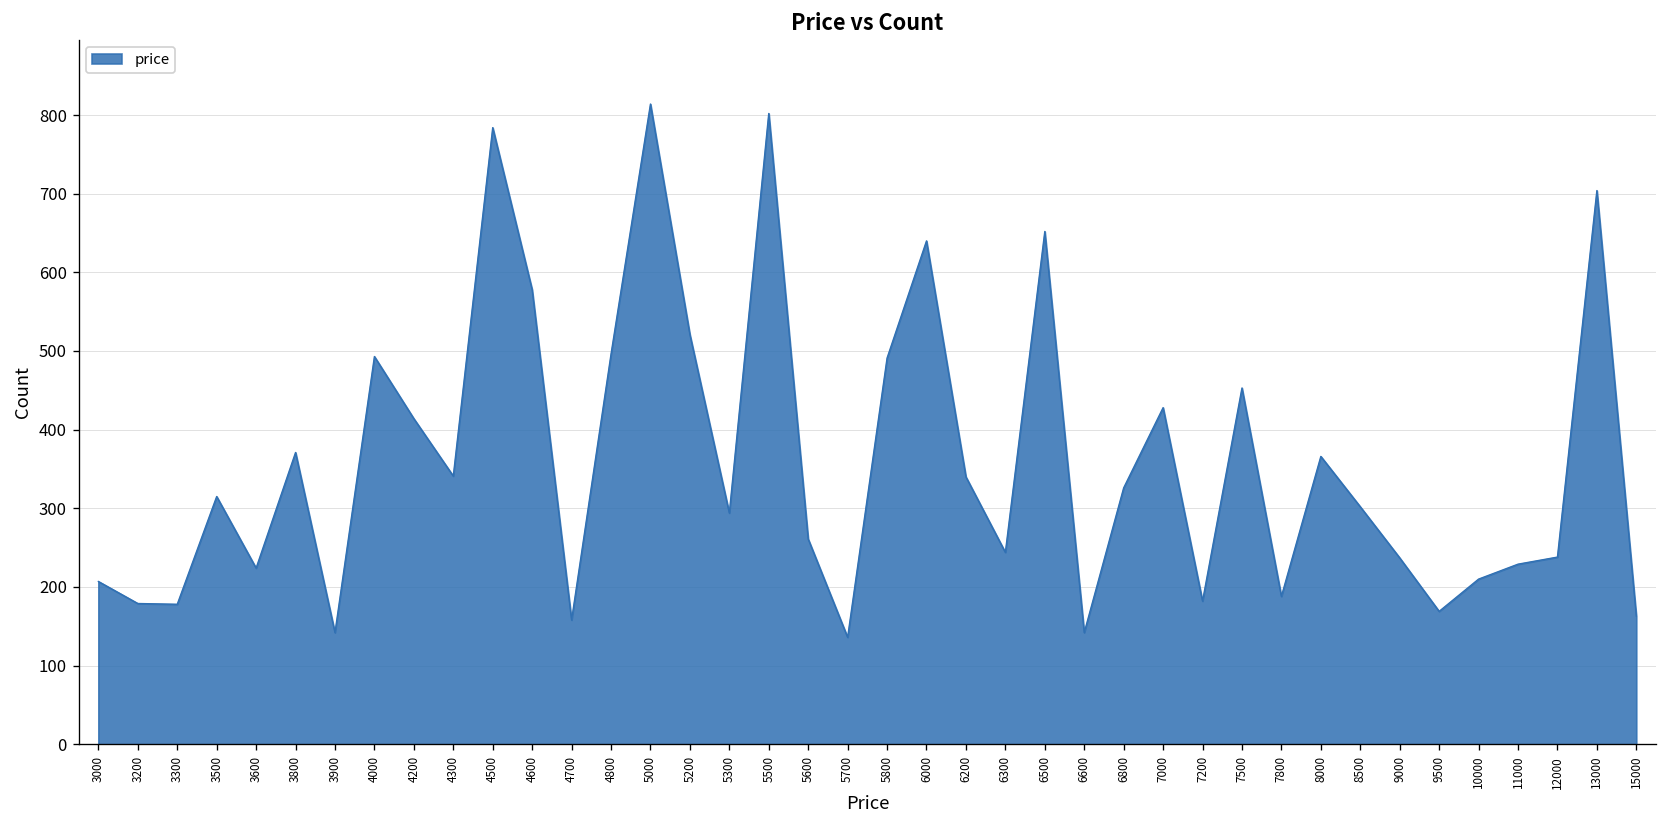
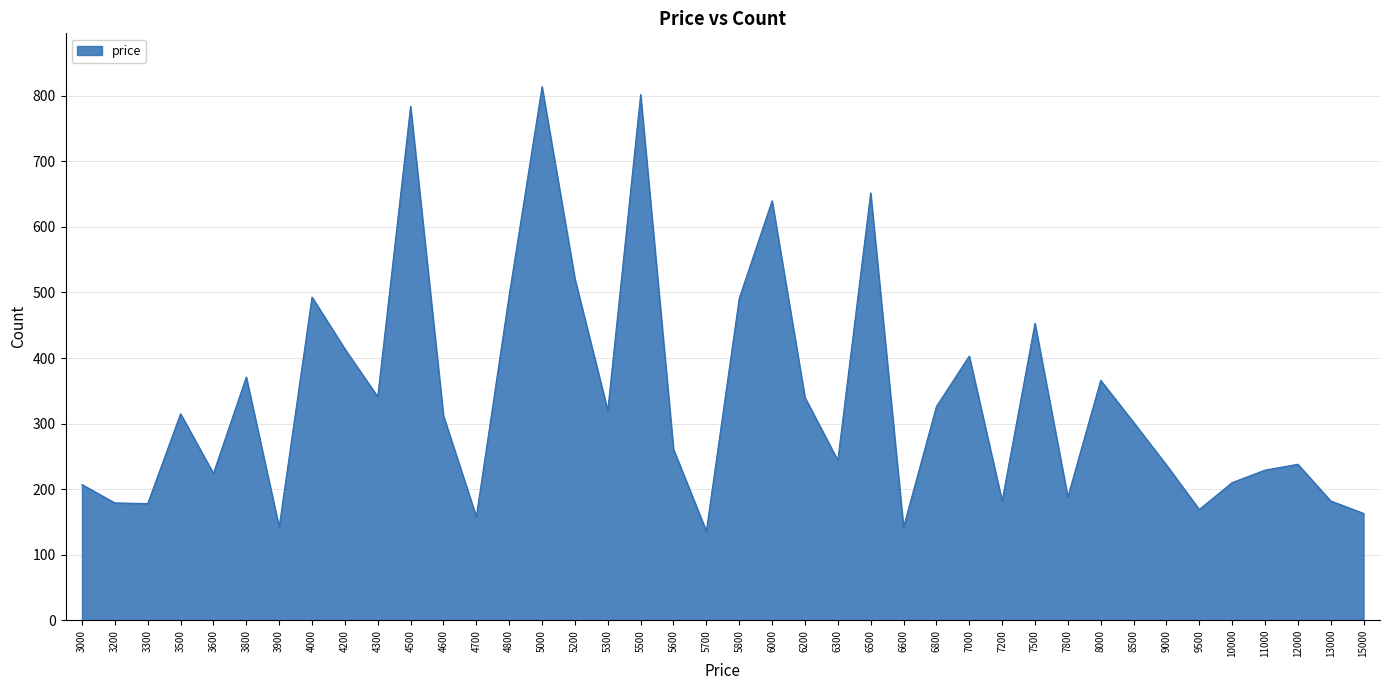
4600: 580 -> 310
5300: 290 -> 320
7000: 430 -> 400
13000: 700 -> 180
